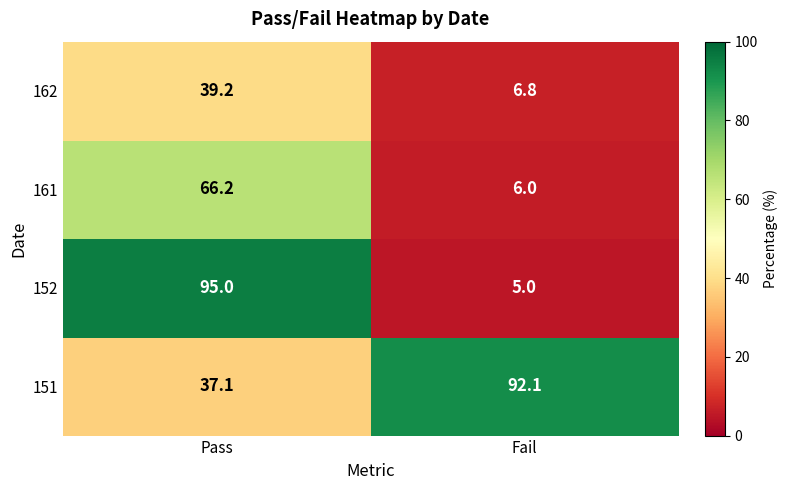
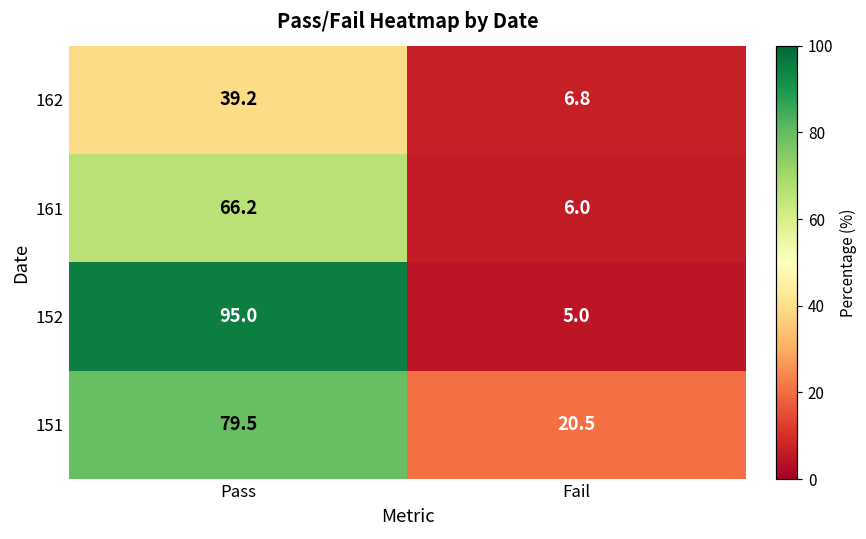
151, Pass: 37.1 -> 79.5
151, Fail: 92.1 -> 20.5
